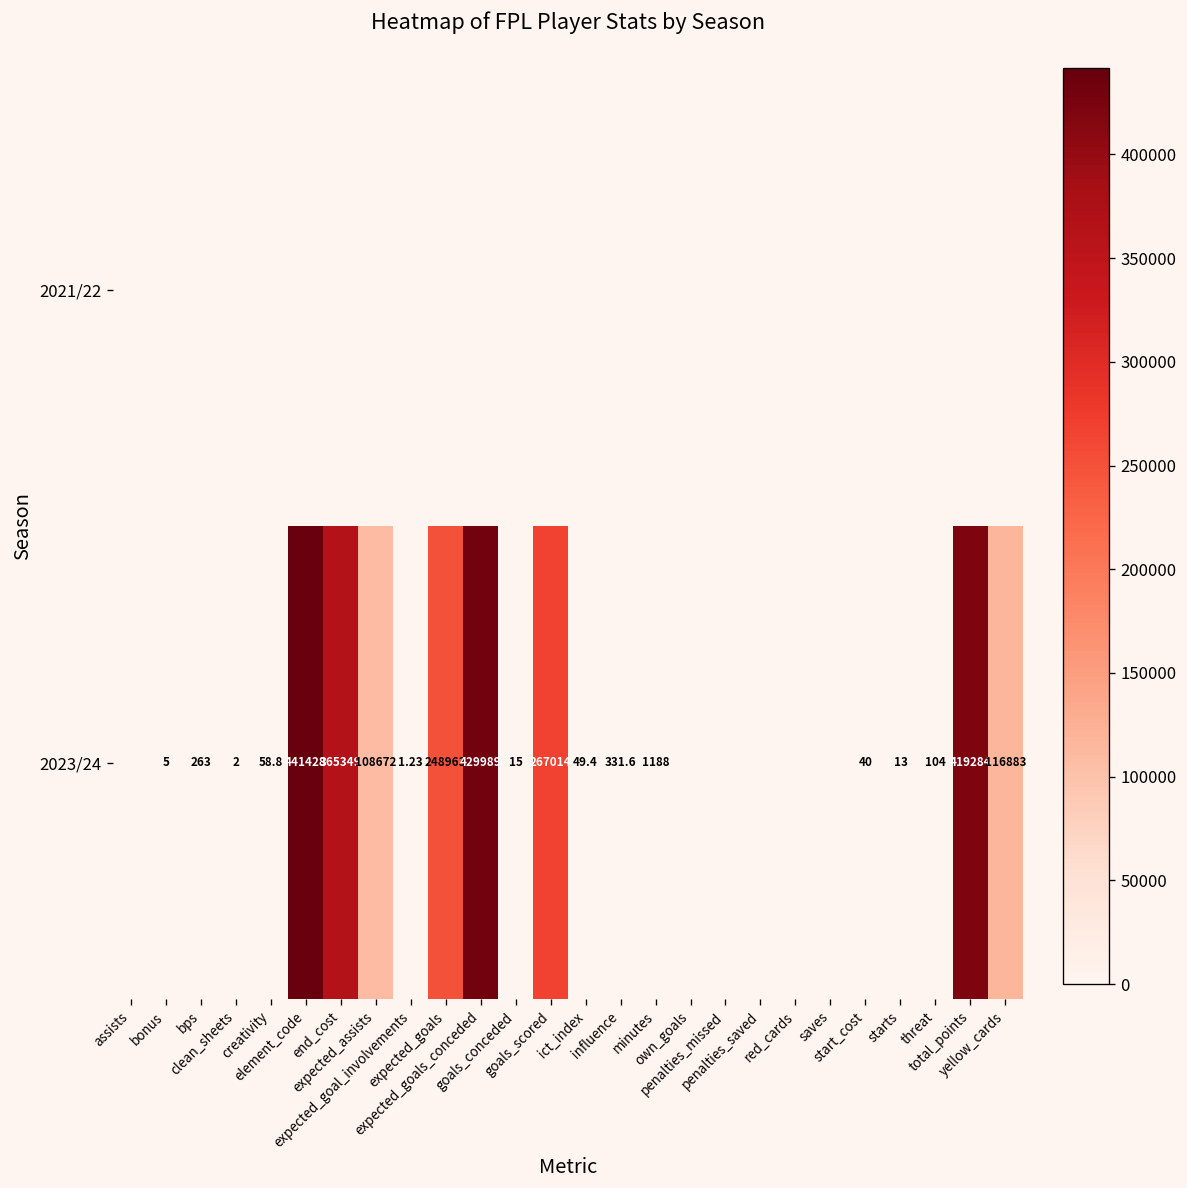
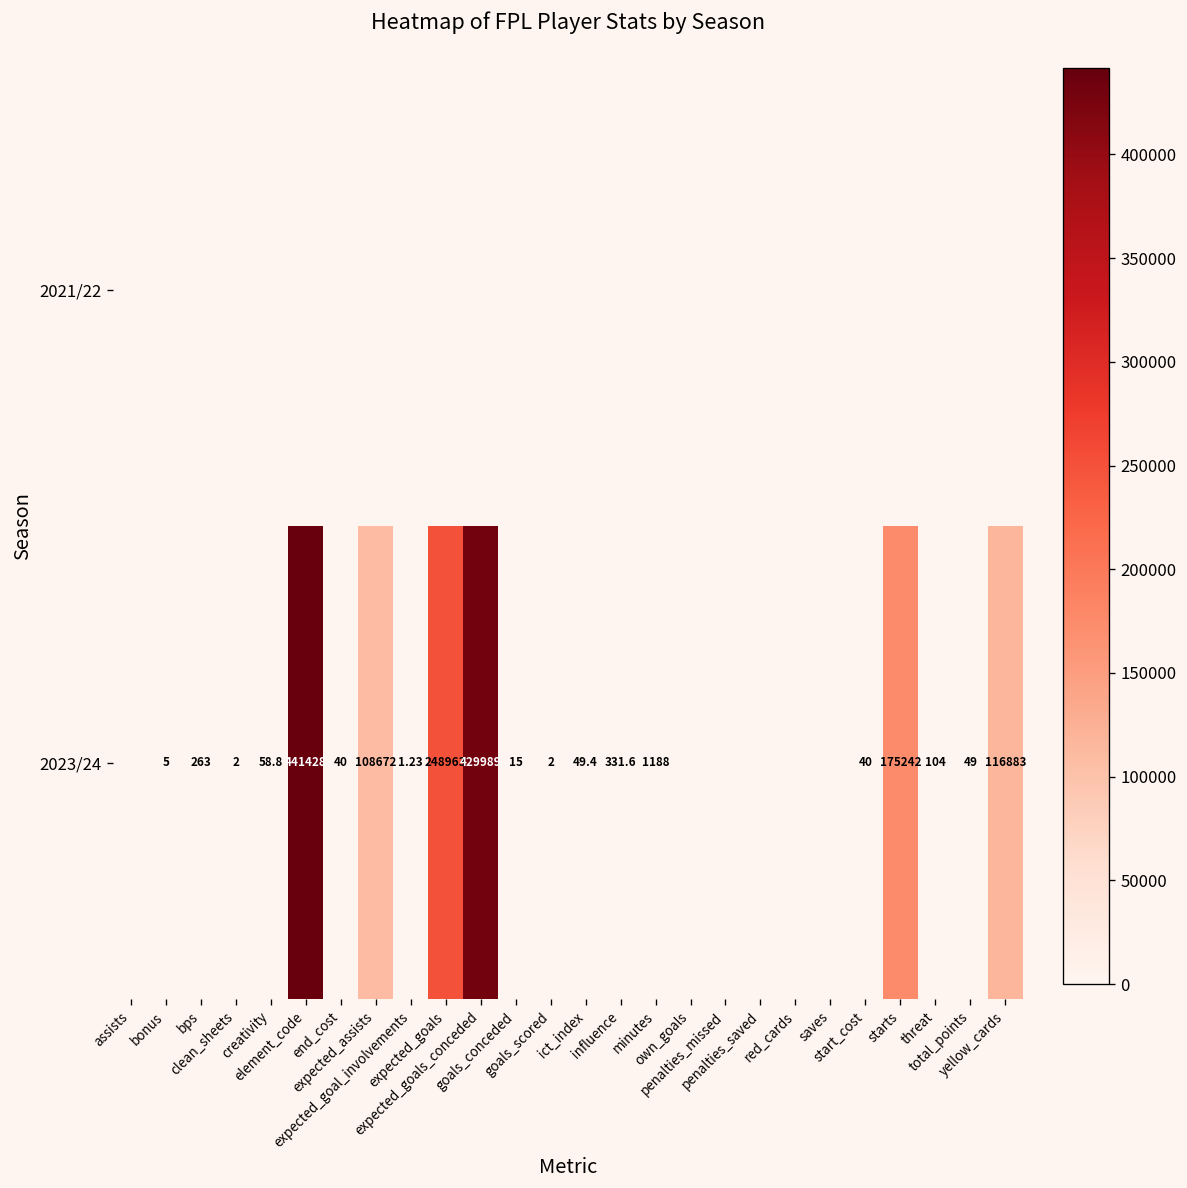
2023/24, end_cost: 365349 -> 40
2023/24, goals_scored: 267014 -> 2
2023/24, starts: 13 -> 175242
2023/24, total_points: 419284 -> 49
